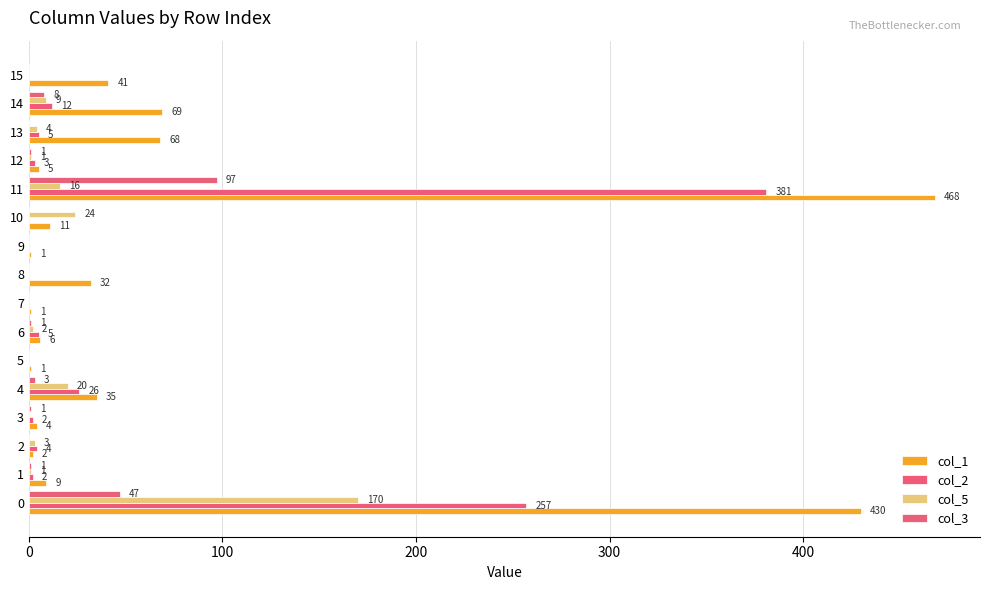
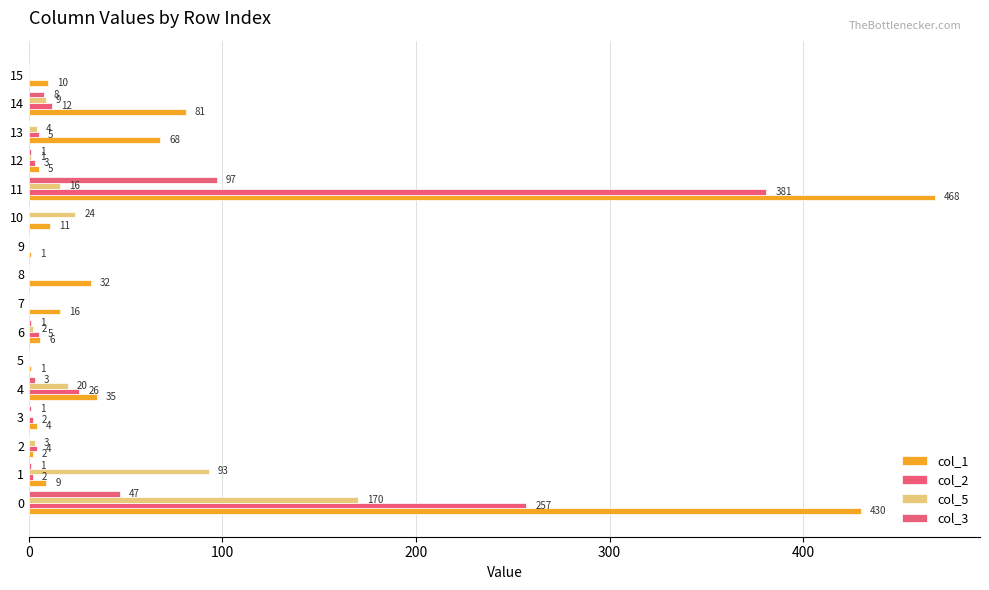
col_1, 15: 41 -> 10
col_1, 14: 69 -> 81
col_1, 7: 1 -> 16
col_5, 1: 1 -> 93
